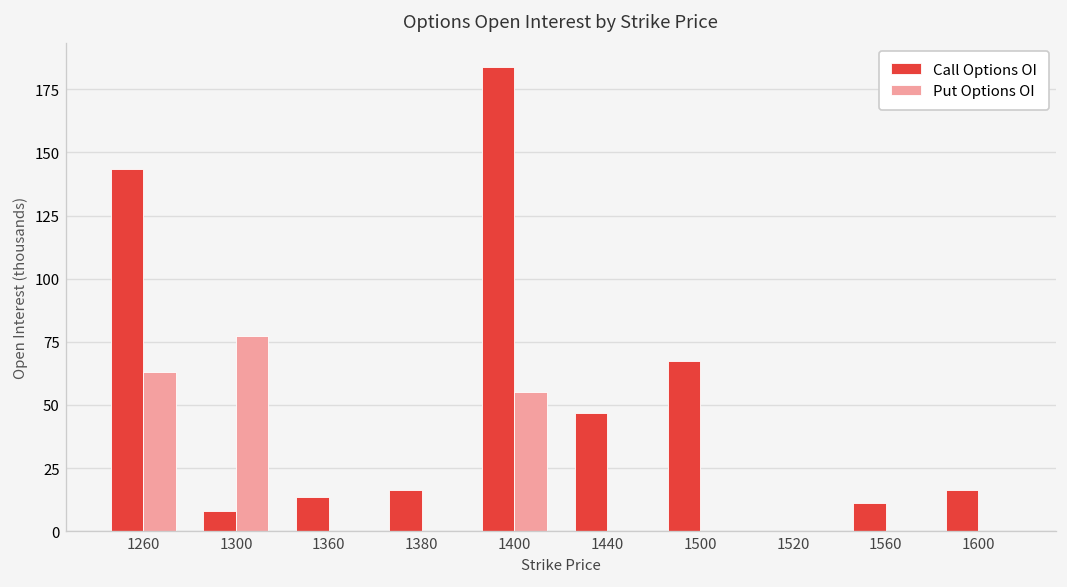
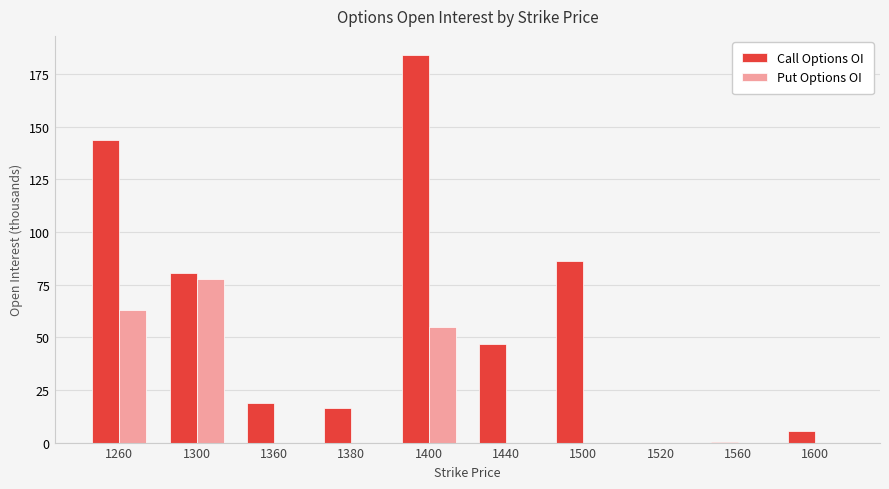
Call Options OI, 1300: 8 -> 80
Call Options OI, 1360: 14 -> 19
Call Options OI, 1500: 68 -> 86
Call Options OI, 1560: 11 -> 1
Call Options OI, 1600: 17 -> 6
